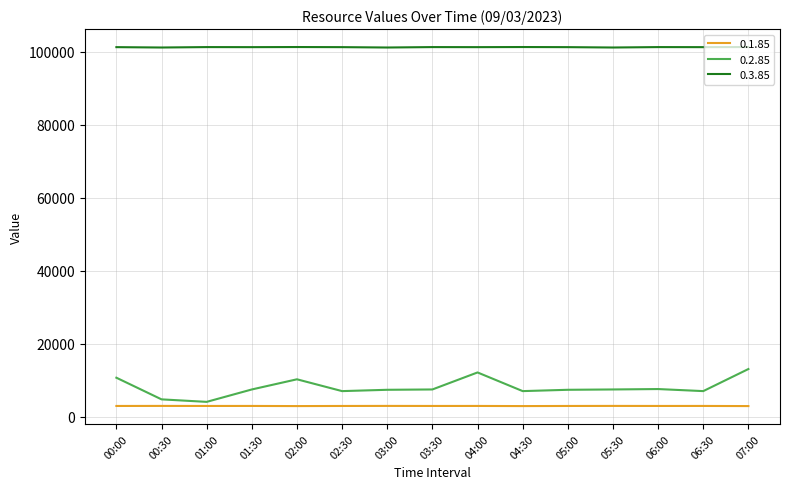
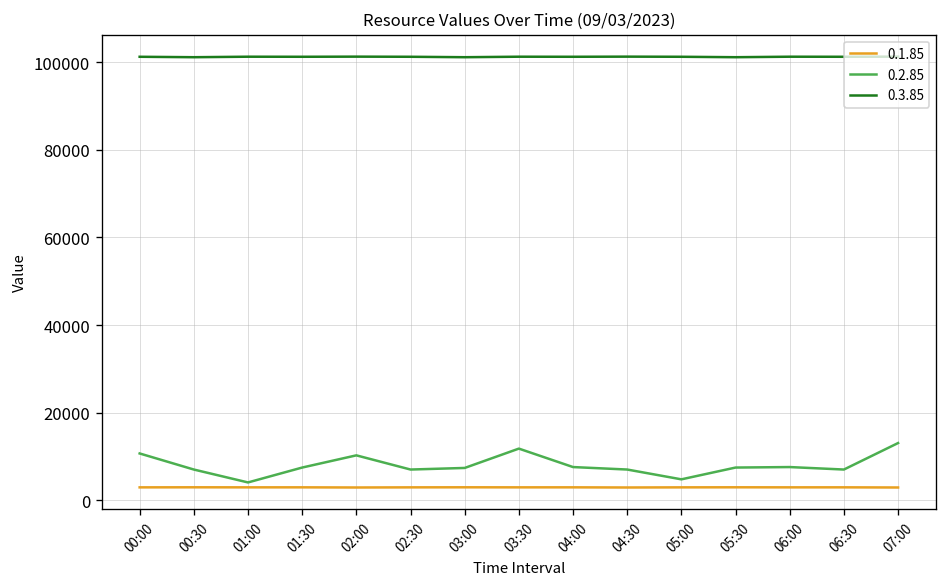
0.2.85, 00:30: 5000 -> 7000
0.2.85, 03:30: 7000 -> 12000
0.2.85, 04:00: 12000 -> 8000
0.2.85, 05:00: 7000 -> 5000
